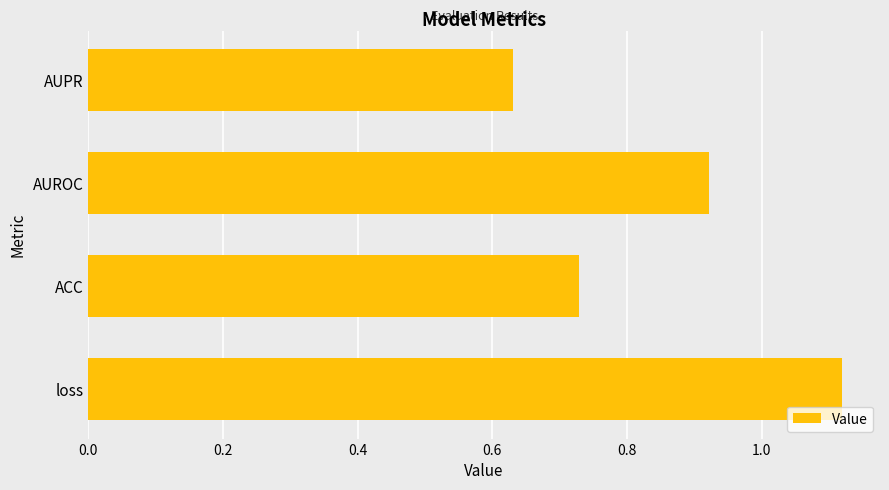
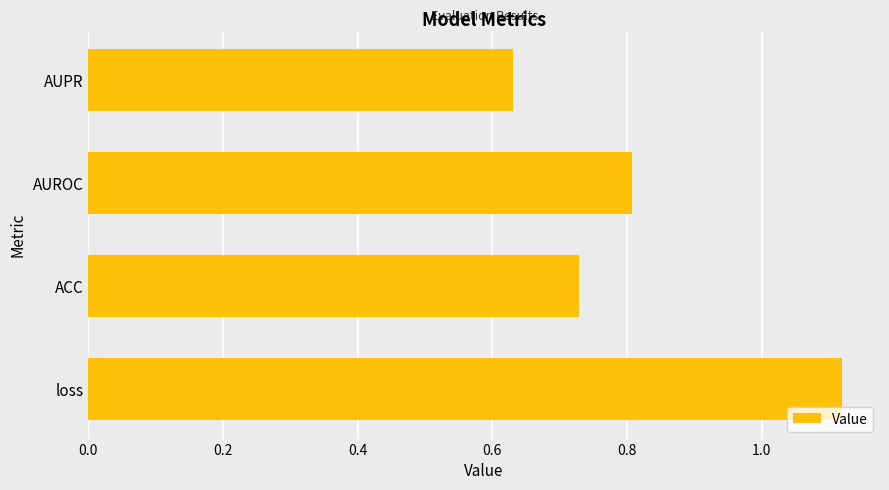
AUROC: 0.92 -> 0.81
